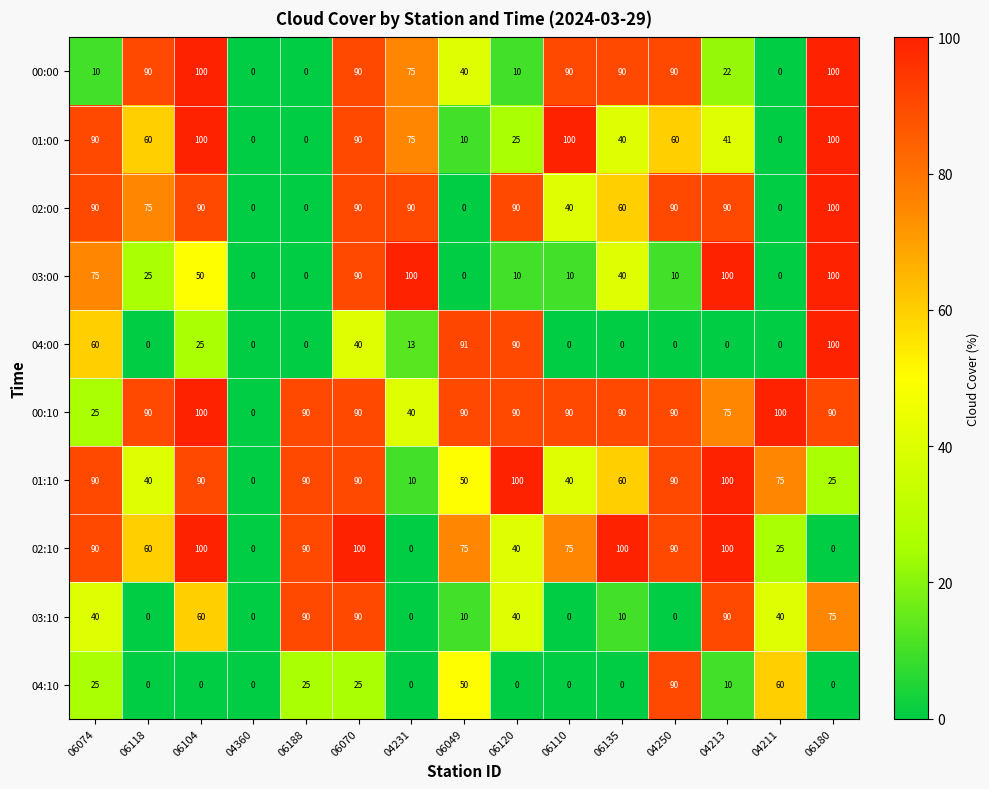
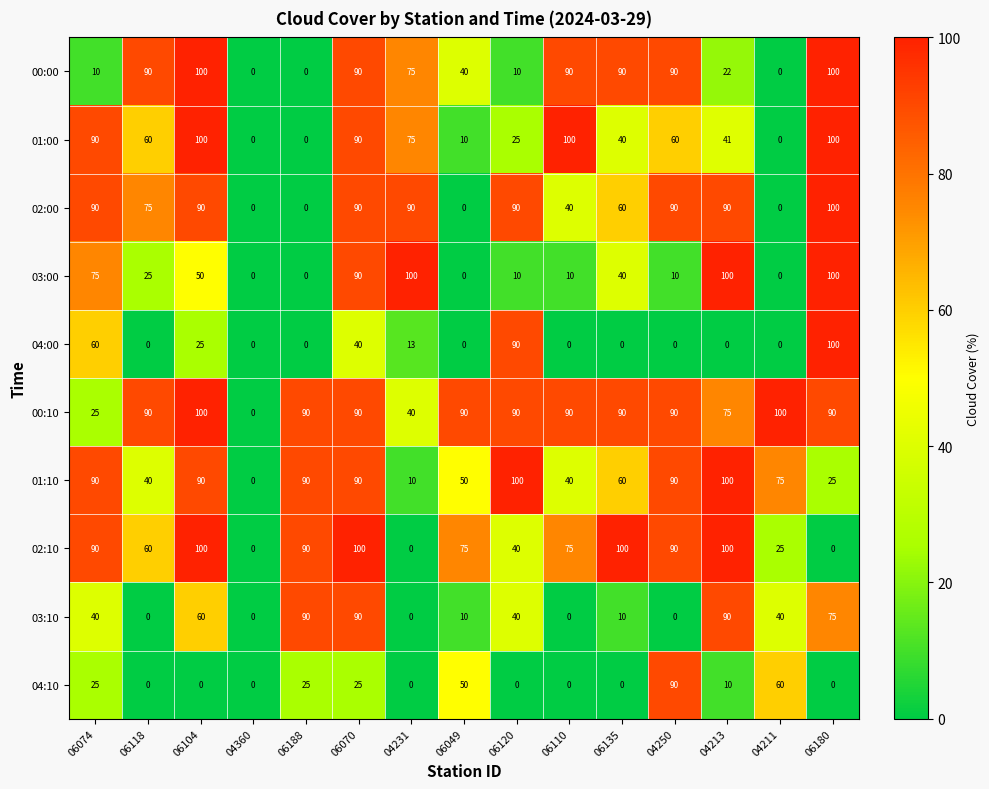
04:00, 06049: 91 -> 0
